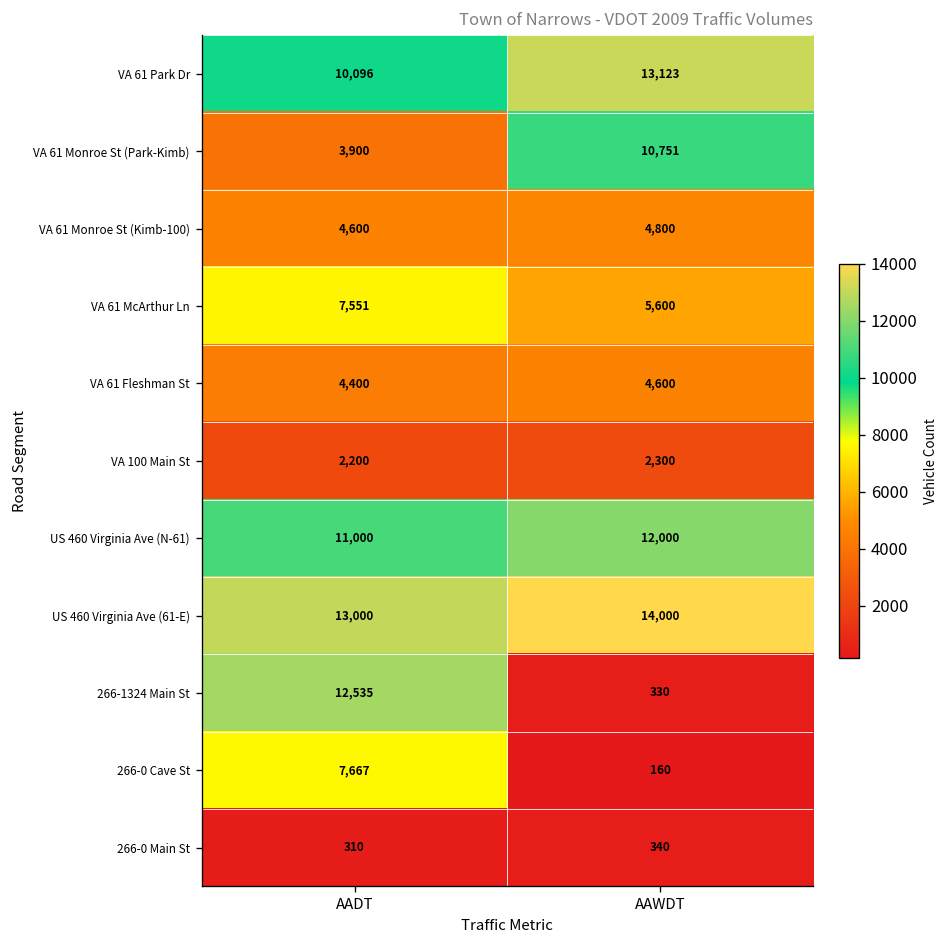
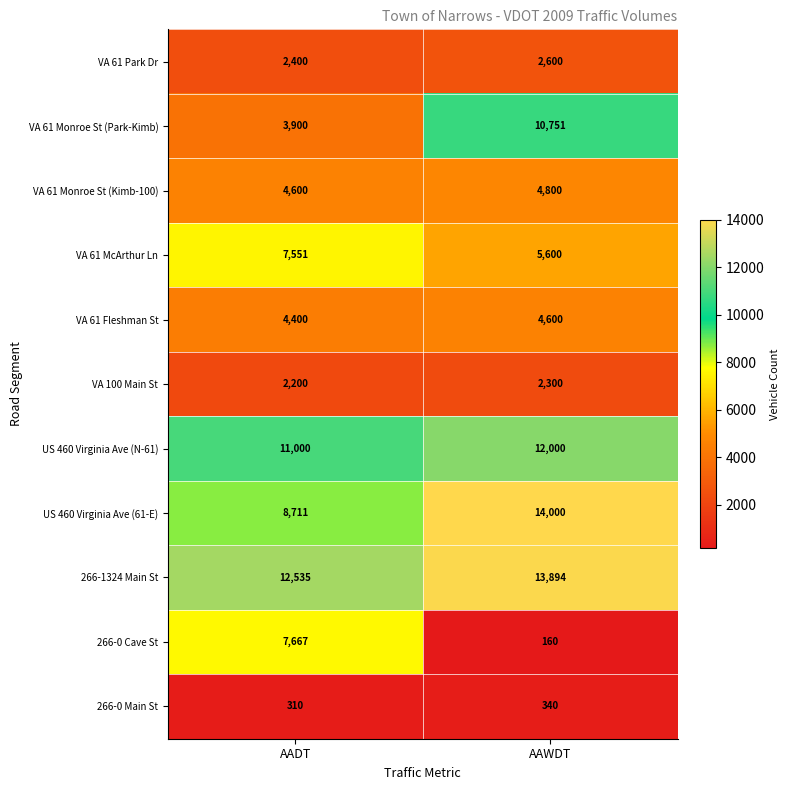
VA 61 Park Dr, AADT: 10,096 -> 2,400
VA 61 Park Dr, AAWDT: 13,123 -> 2,600
US 460 Virginia Ave (61-E), AADT: 13,000 -> 8,711
266-1324 Main St, AAWDT: 330 -> 13,894
